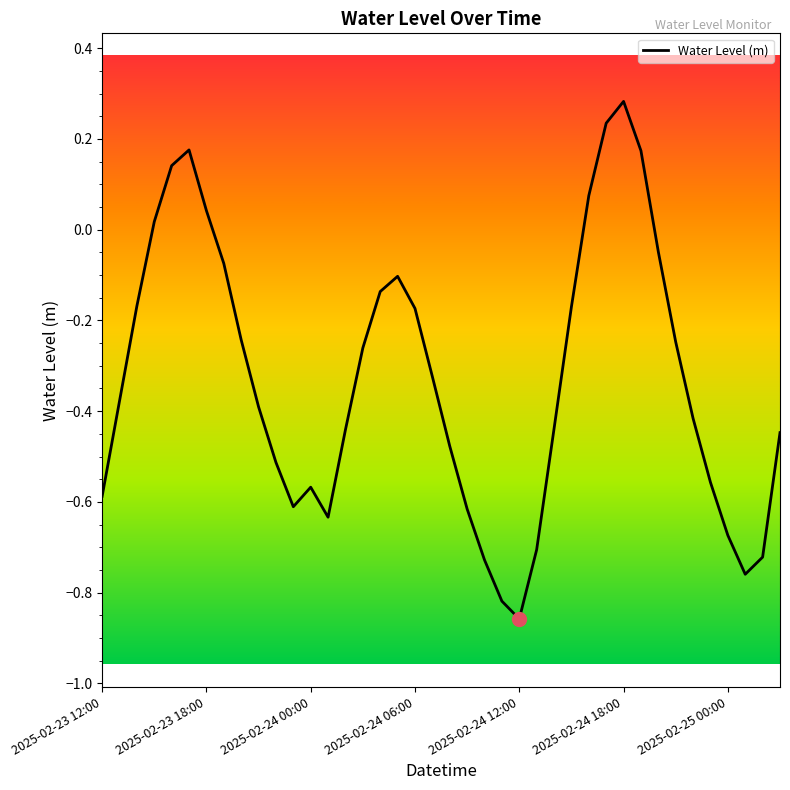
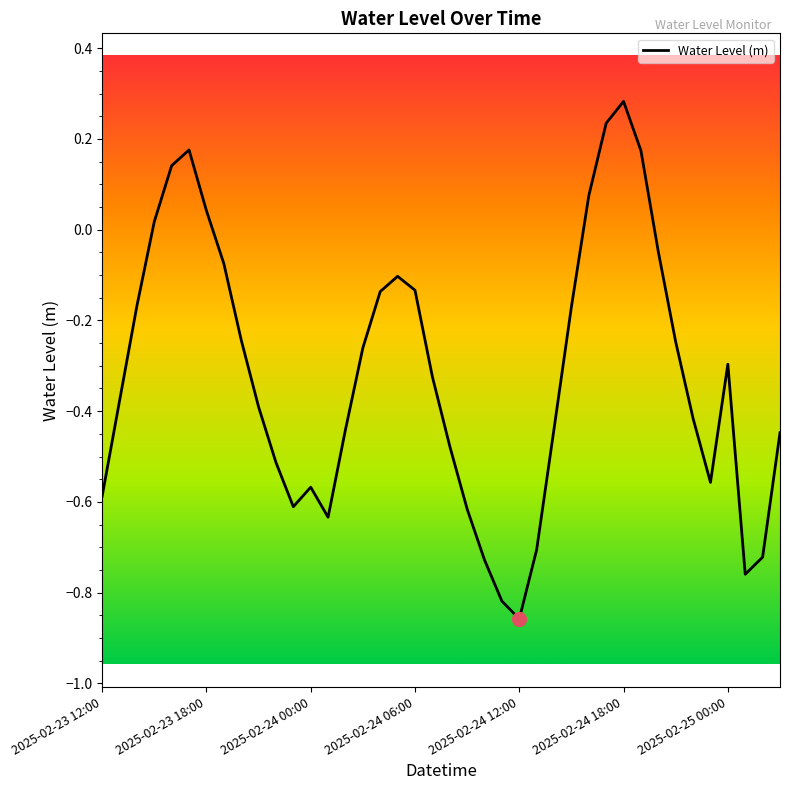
Water Level (m), 2025-02-24 06:00: -0.17 -> -0.13
Water Level (m), 2025-02-25 00:00: -0.67 -> -0.30
